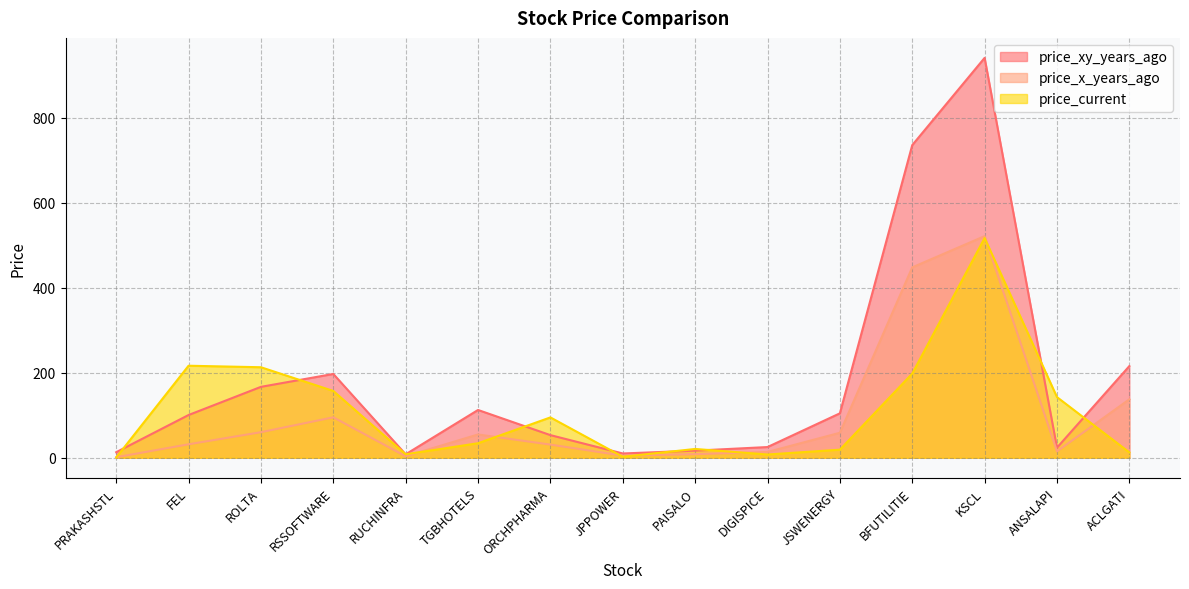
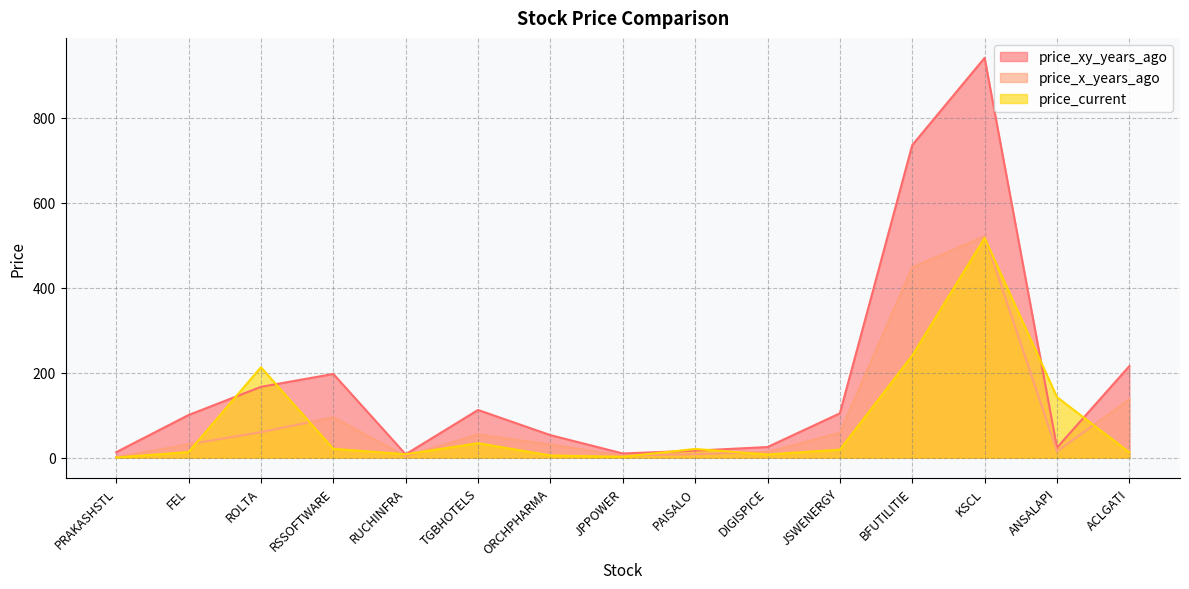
price_current, FEL: 220 -> 10
price_current, RSSOFTWARE: 160 -> 20
price_current, ORCHPHARMA: 100 -> 10
price_current, BFUTILITIE: 200 -> 240
